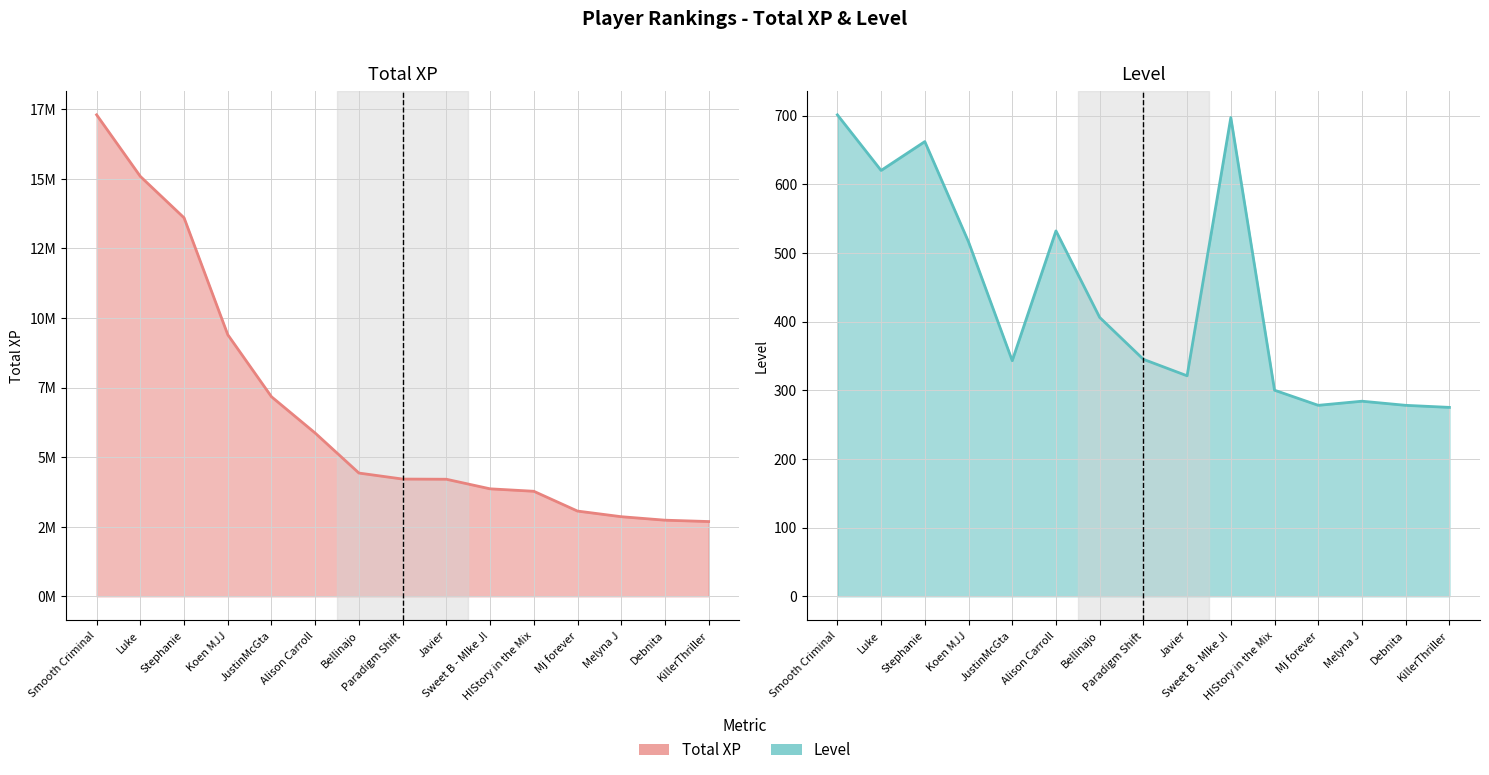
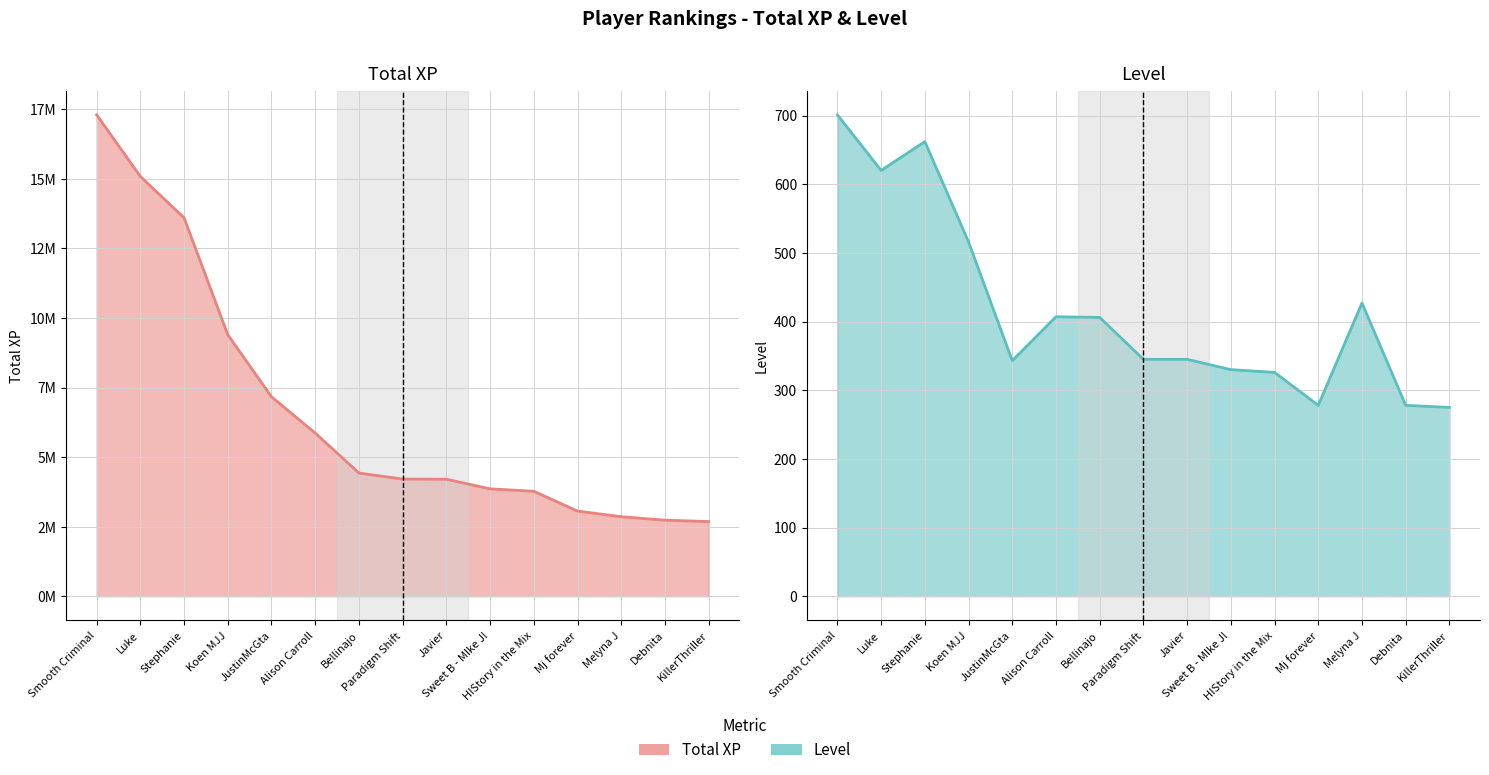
Level, Alison Carroll: 530 -> 410
Level, Javier: 320 -> 350
Level, Sweet B - MIke J!: 700 -> 330
Level, HIStory in the Mix: 300 -> 330
Level, Melyna J: 280 -> 430
